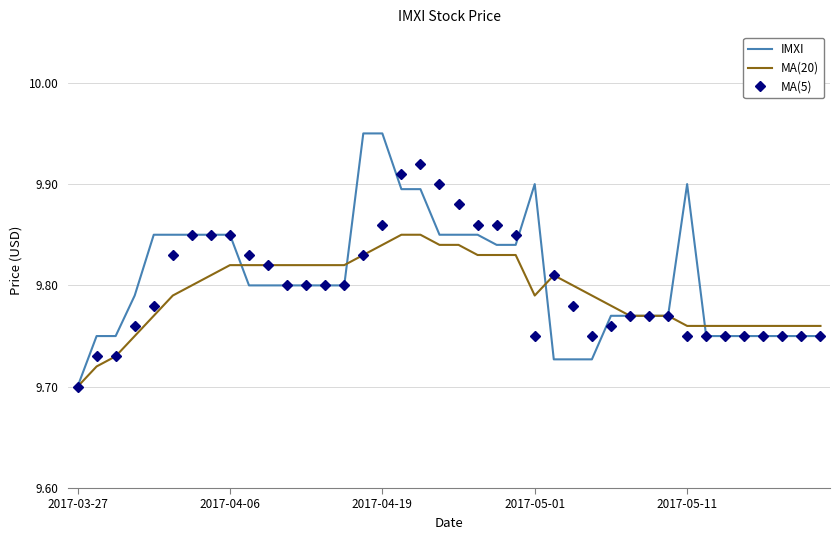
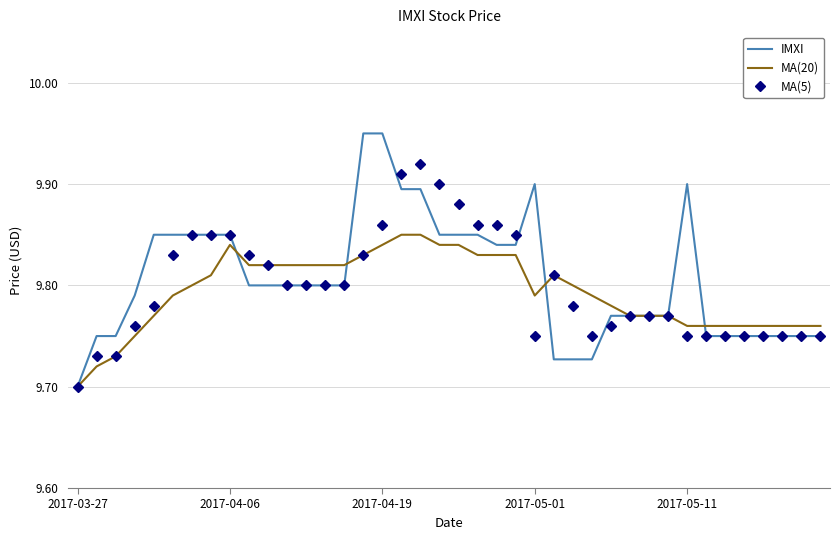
MA(20), 2017-04-06: 9.82 -> 9.84
